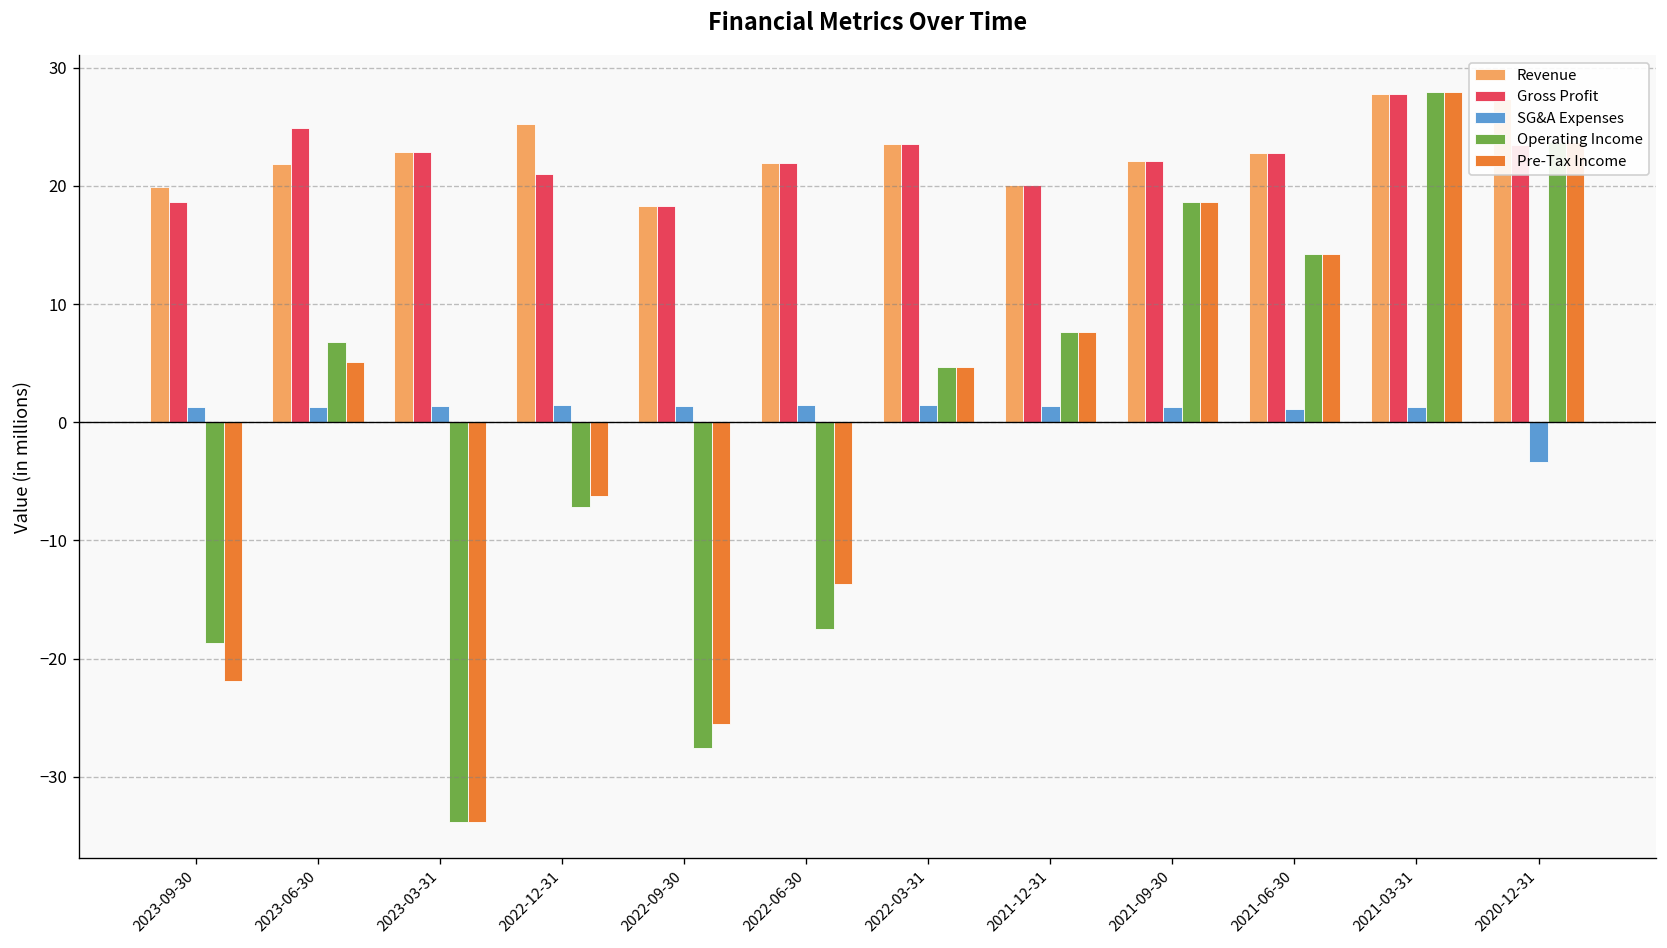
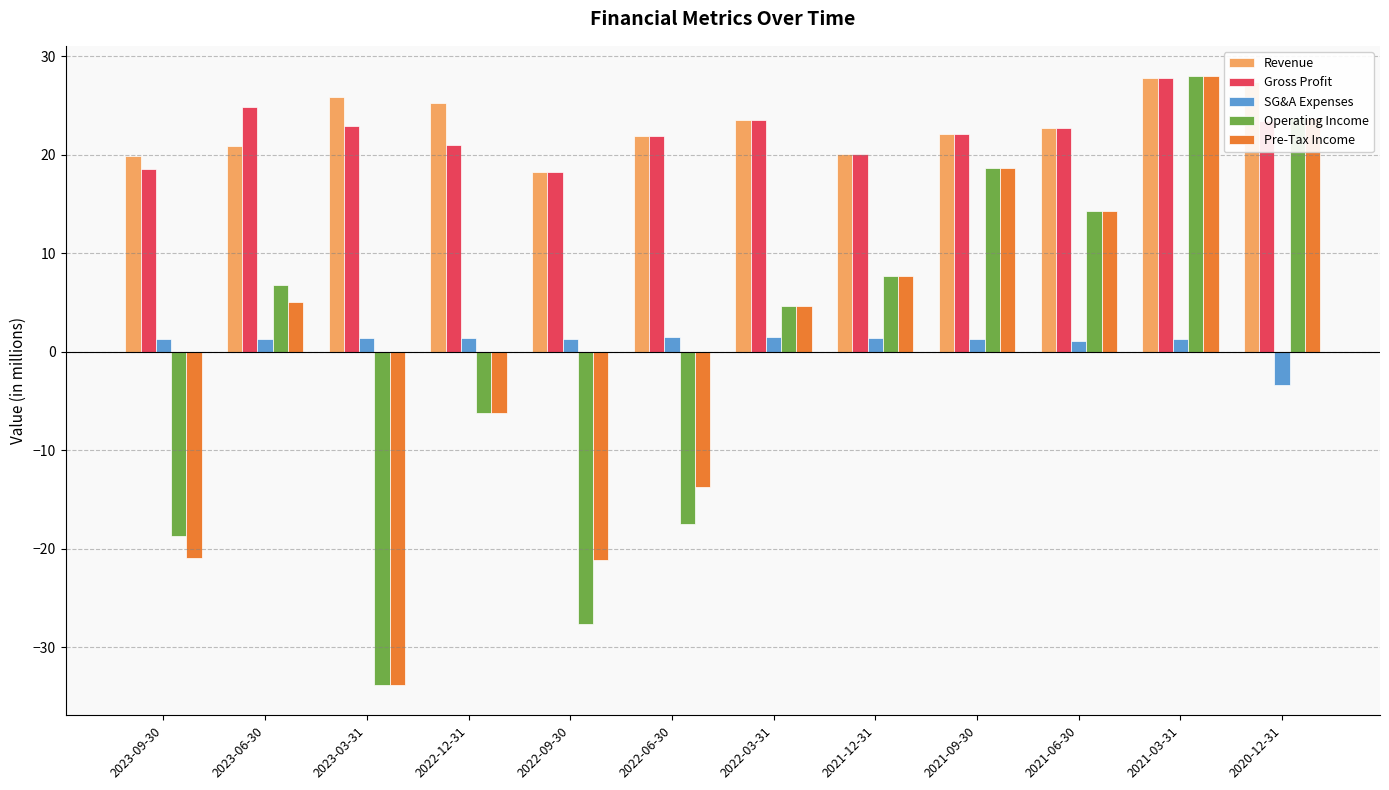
Pre-Tax Income, 2023-09-30: -22 -> -21
Revenue, 2023-06-30: 22 -> 21
Revenue, 2023-03-31: 23 -> 26
Operating Income, 2022-12-31: -7 -> -6
Pre-Tax Income, 2022-09-30: -26 -> -21
